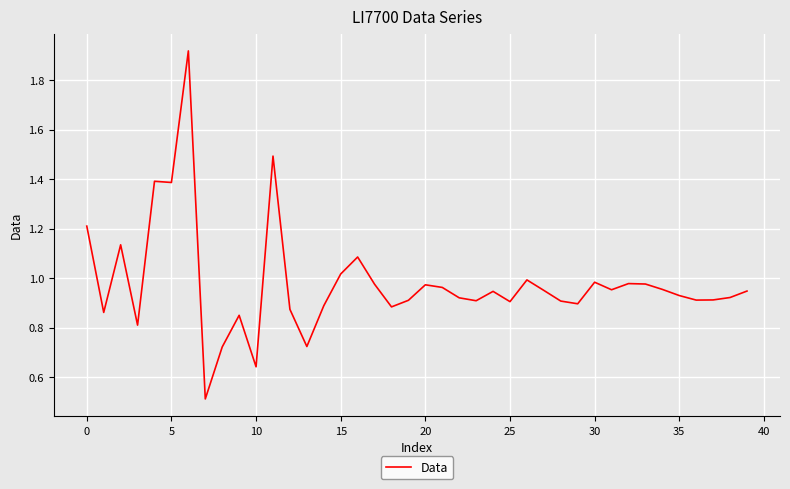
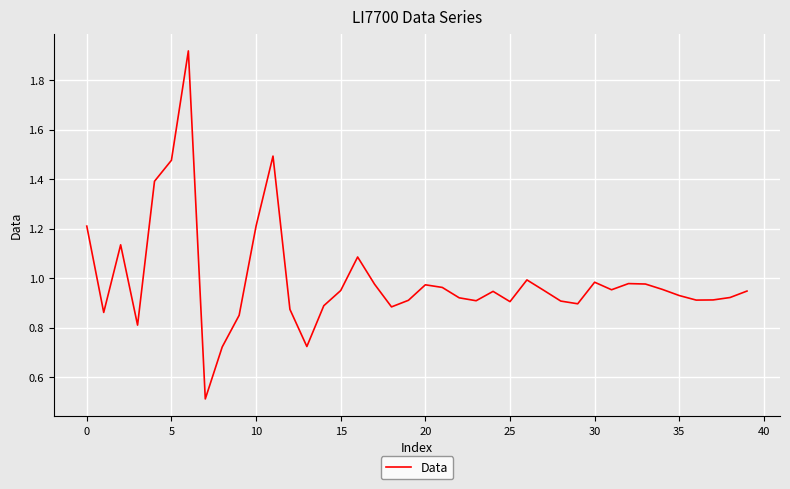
5: 1.39 -> 1.48
10: 0.64 -> 1.21
15: 1.02 -> 0.95
